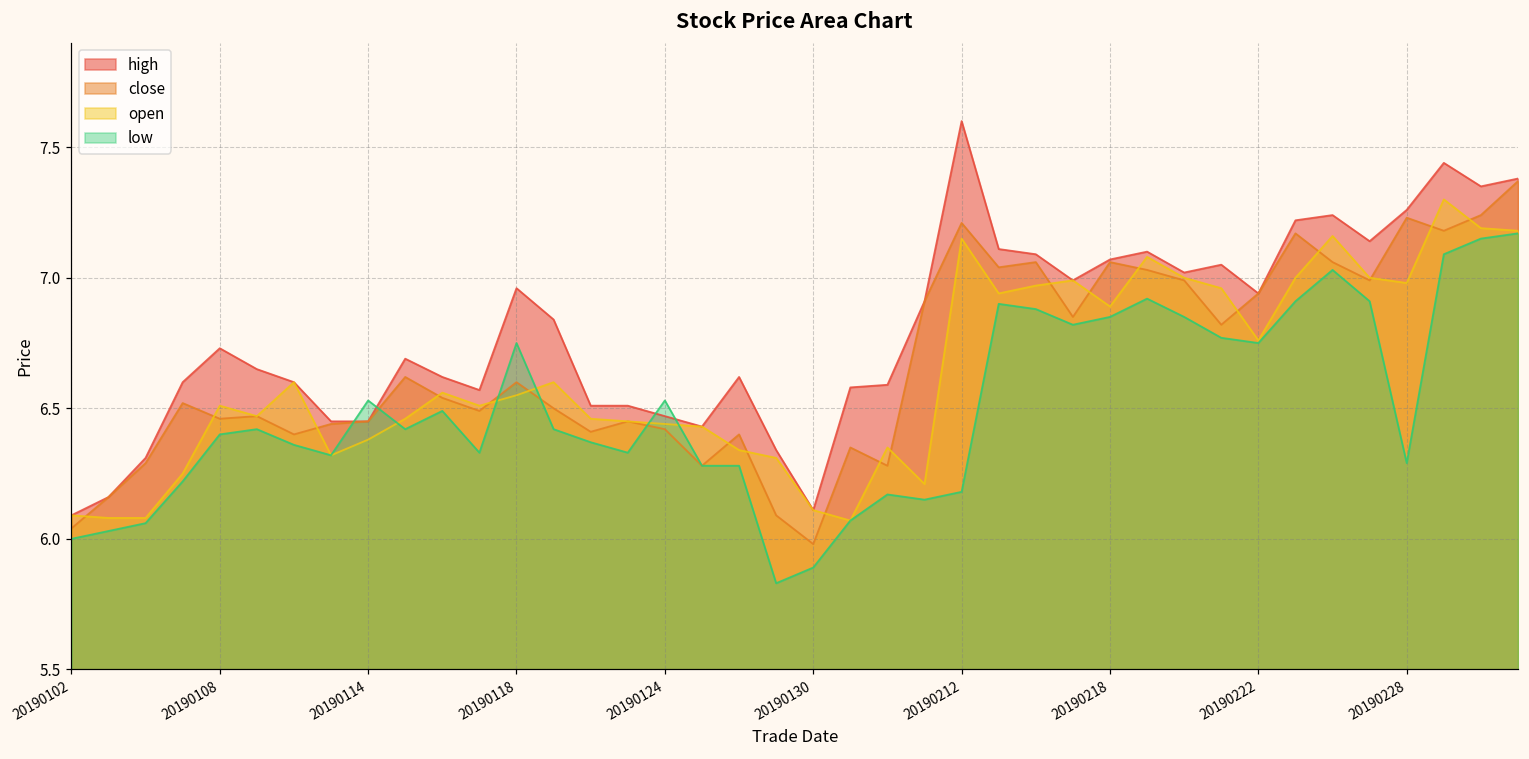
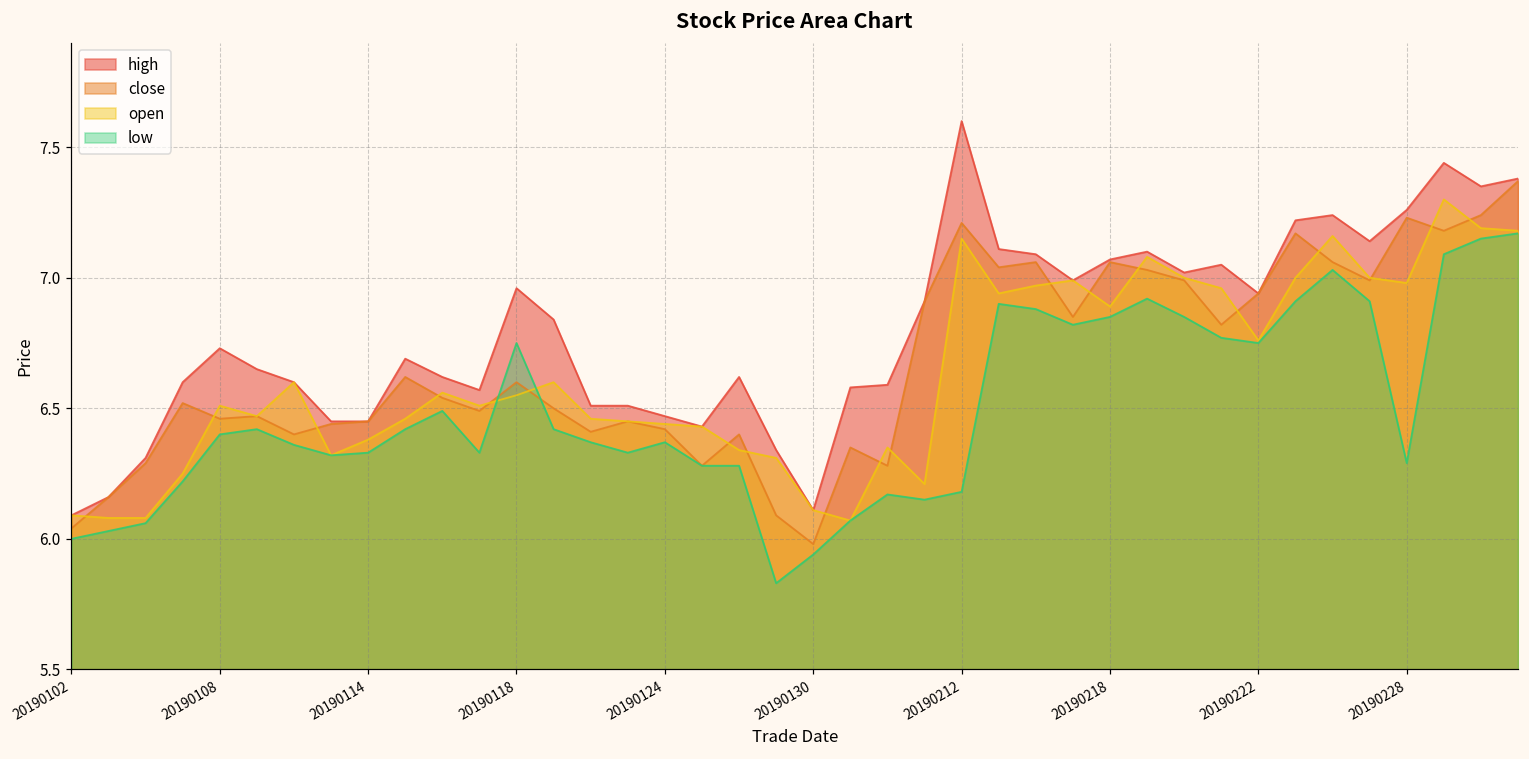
low, 20190114: 6.53 -> 6.33
low, 20190124: 6.53 -> 6.37
low, 20190130: 5.89 -> 5.94
